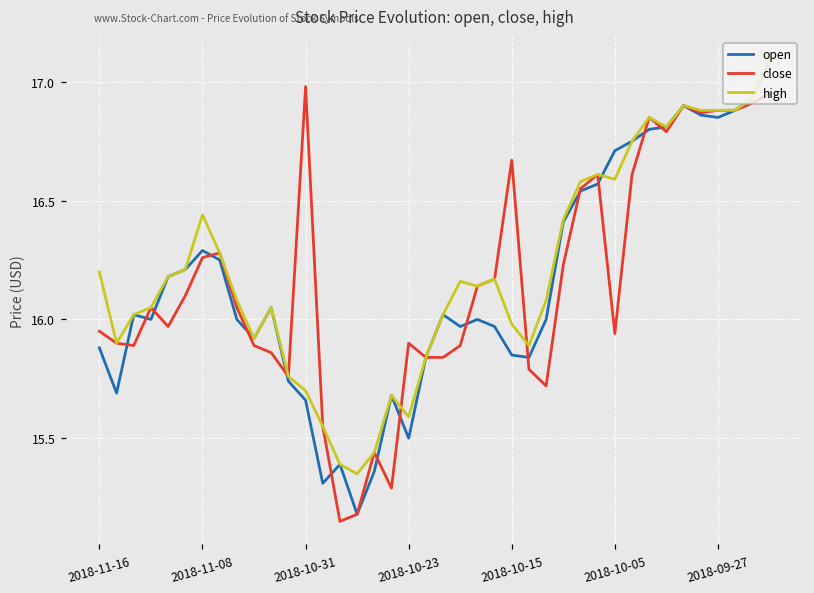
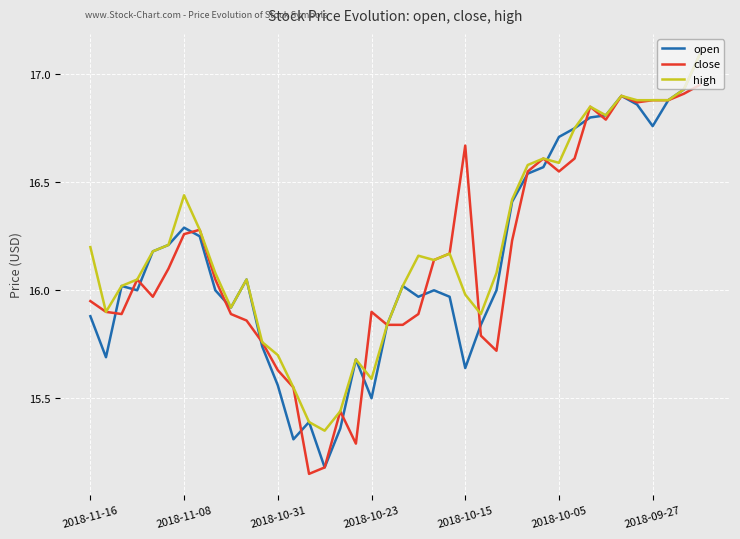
open, 2018-10-31: 15.66 -> 15.56
close, 2018-10-31: 16.98 -> 15.63
open, 2018-10-15: 15.85 -> 15.64
close, 2018-10-05: 15.94 -> 16.55
open, 2018-09-27: 16.85 -> 16.76
